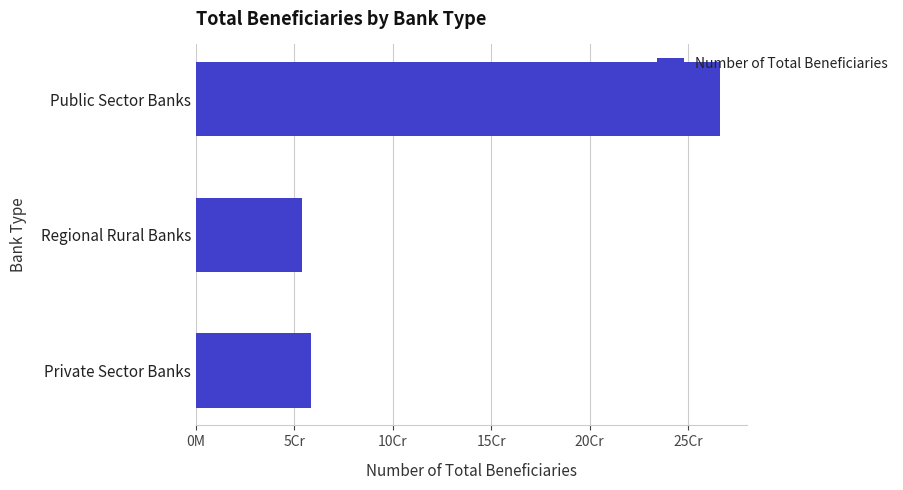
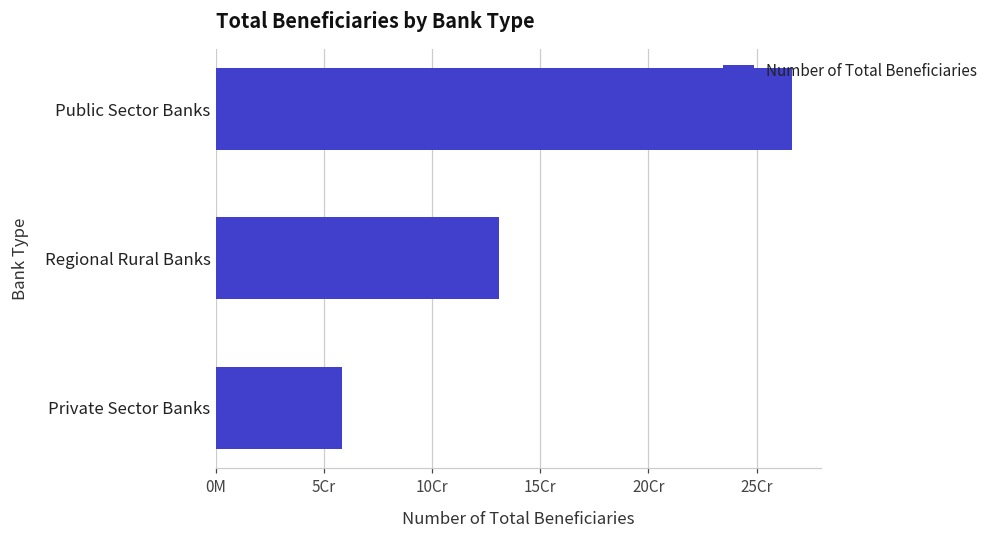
Regional Rural Banks: 5.4Cr -> 13.1Cr
